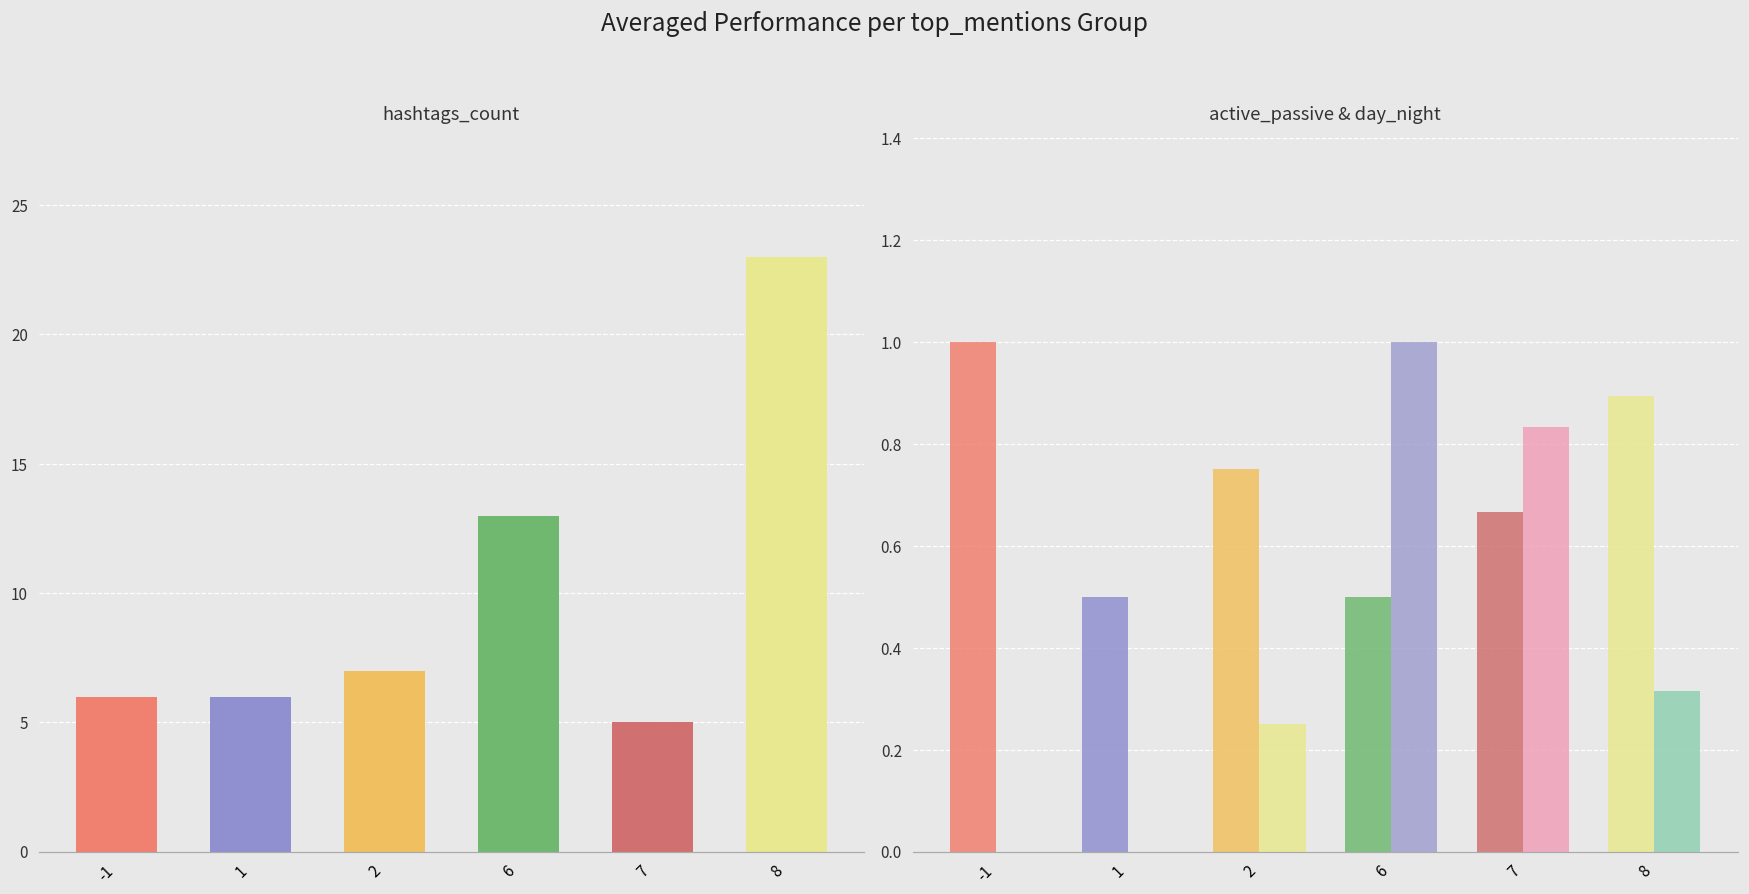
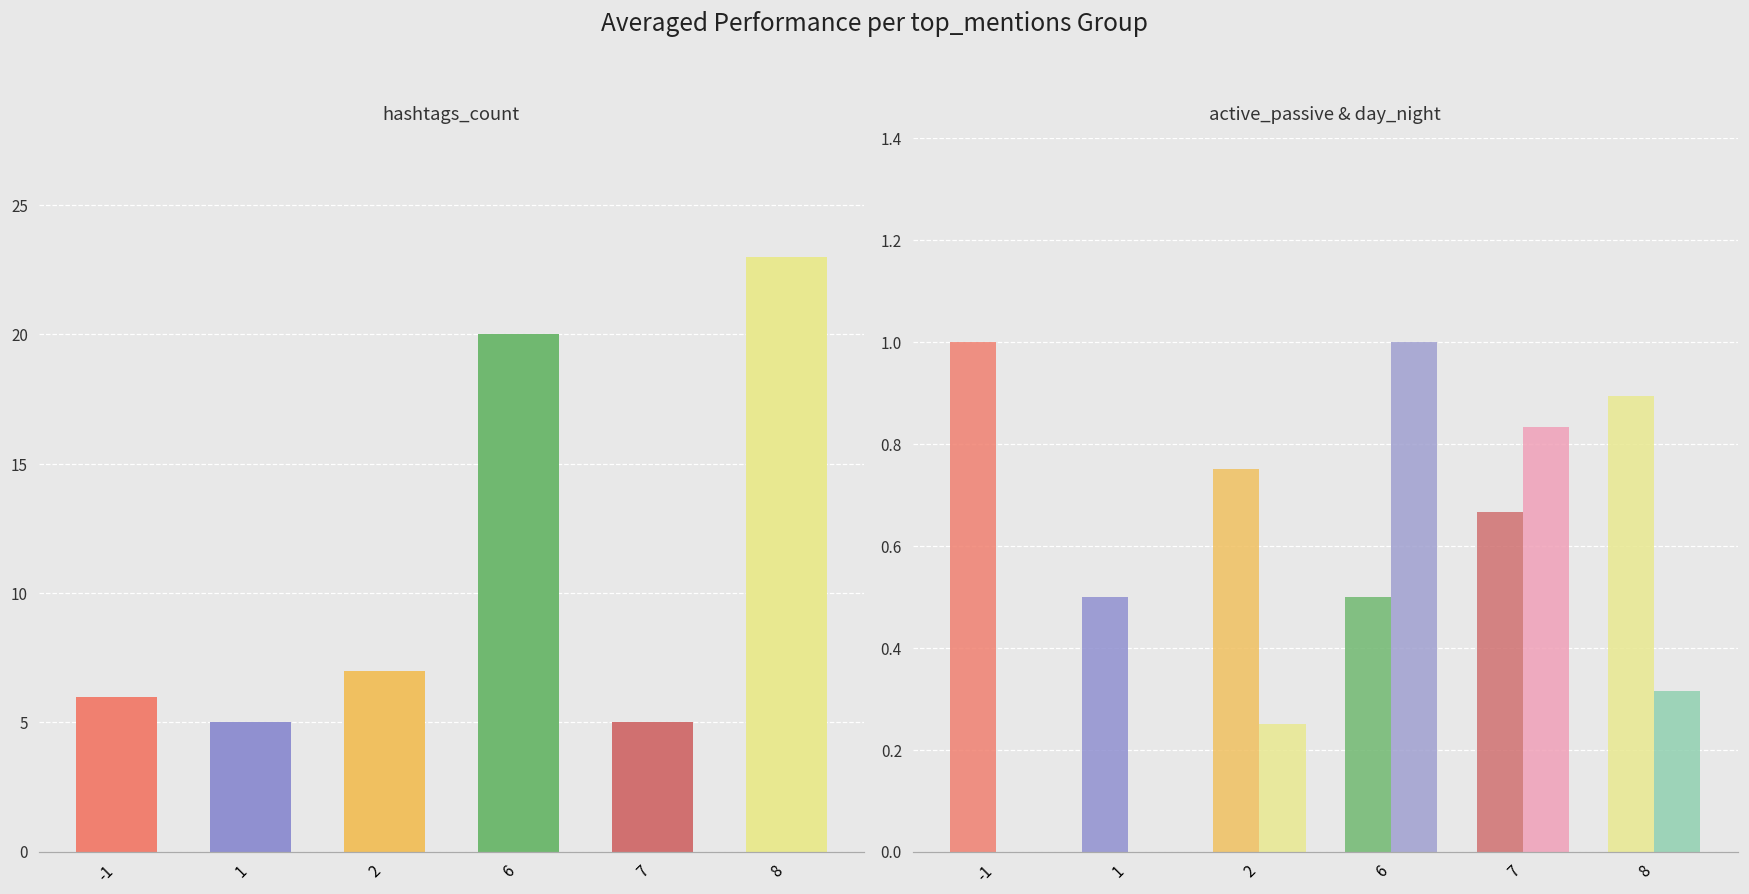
hashtags_count, 1: 6 -> 5
hashtags_count, 6: 13 -> 20
